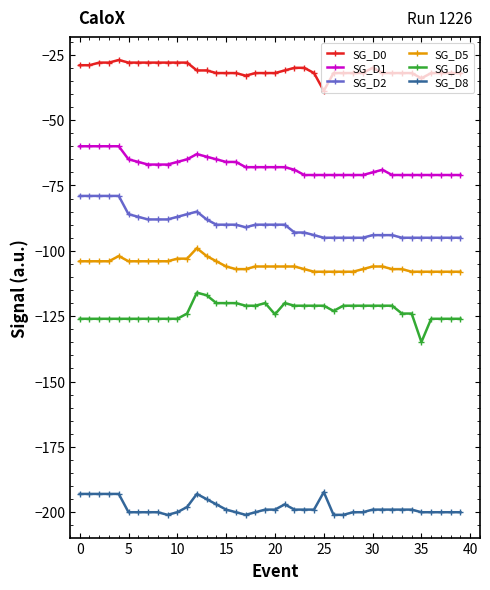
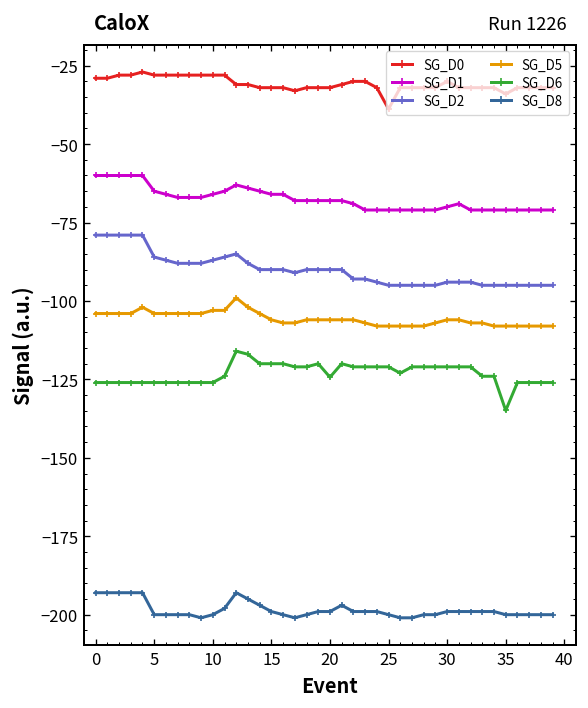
SG_D8, 25: -192 -> -200
